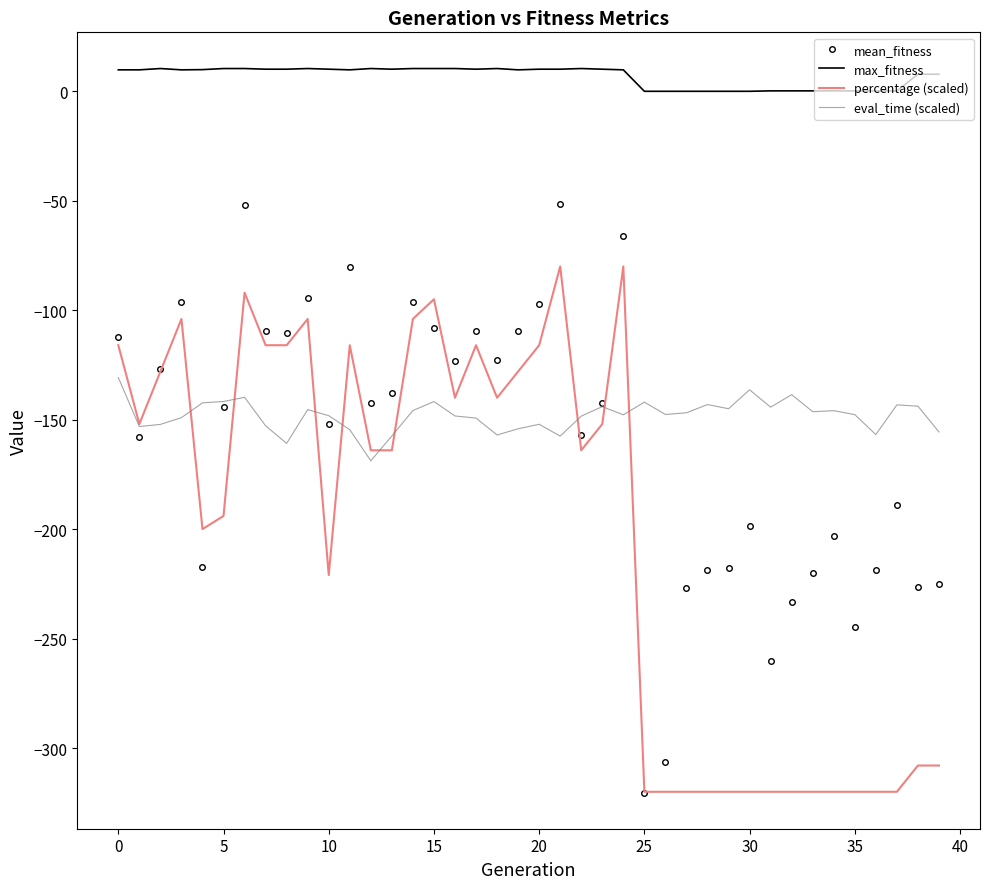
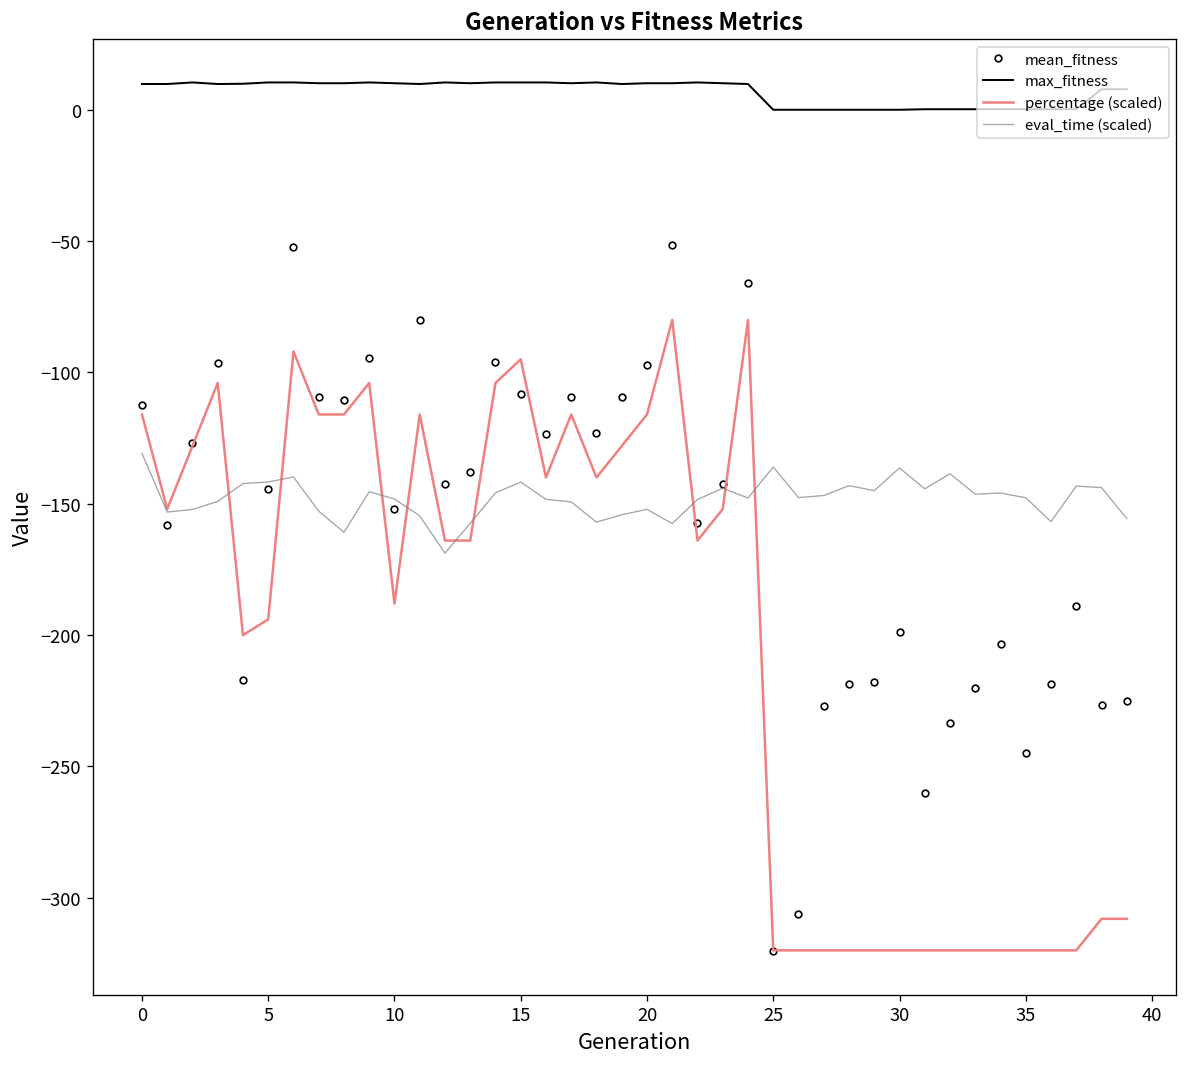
percentage (scaled), 10: -221 -> -188
eval_time (scaled), 25: -142 -> -136
